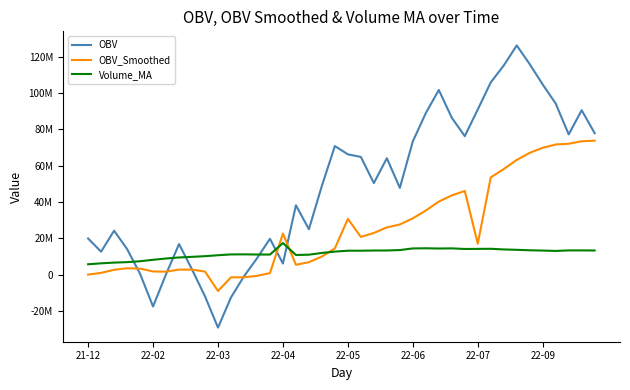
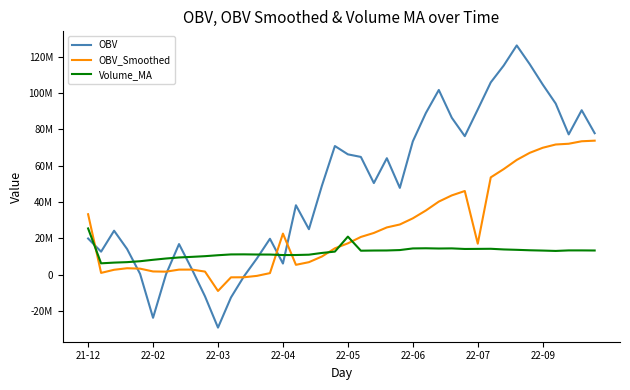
OBV_Smoothed, 21-12: 0 -> 33000000
Volume_MA, 21-12: 6000000 -> 25000000
OBV, 22-02: -18000000 -> -24000000
Volume_MA, 22-04: 17000000 -> 11000000
OBV_Smoothed, 22-05: 31000000 -> 17000000
Volume_MA, 22-05: 13000000 -> 21000000
